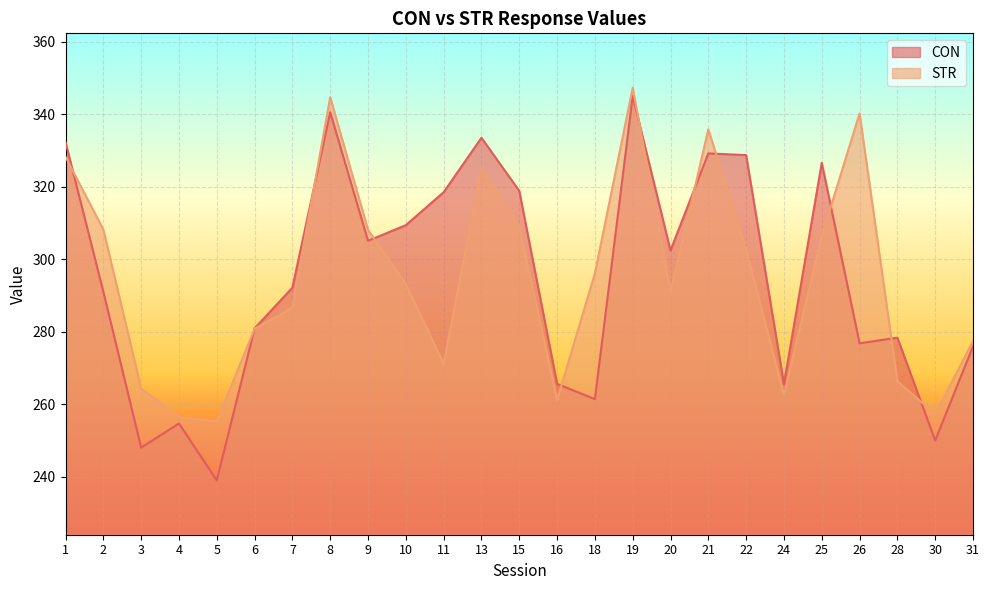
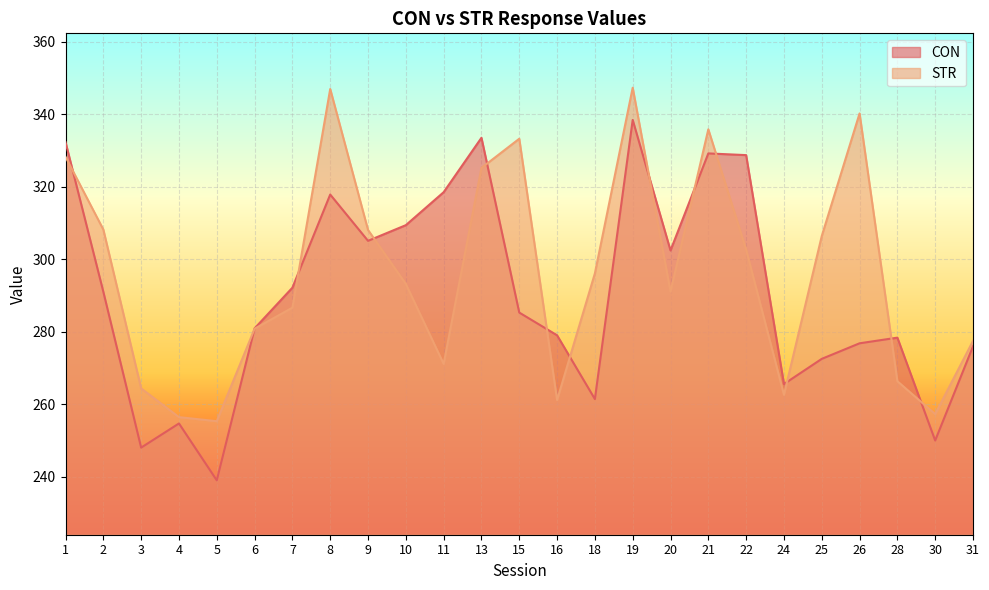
CON, 8: 341 -> 318
STR, 8: 345 -> 347
CON, 15: 319 -> 285
STR, 15: 309 -> 333
CON, 16: 266 -> 279
CON, 19: 345 -> 338
CON, 25: 327 -> 273
